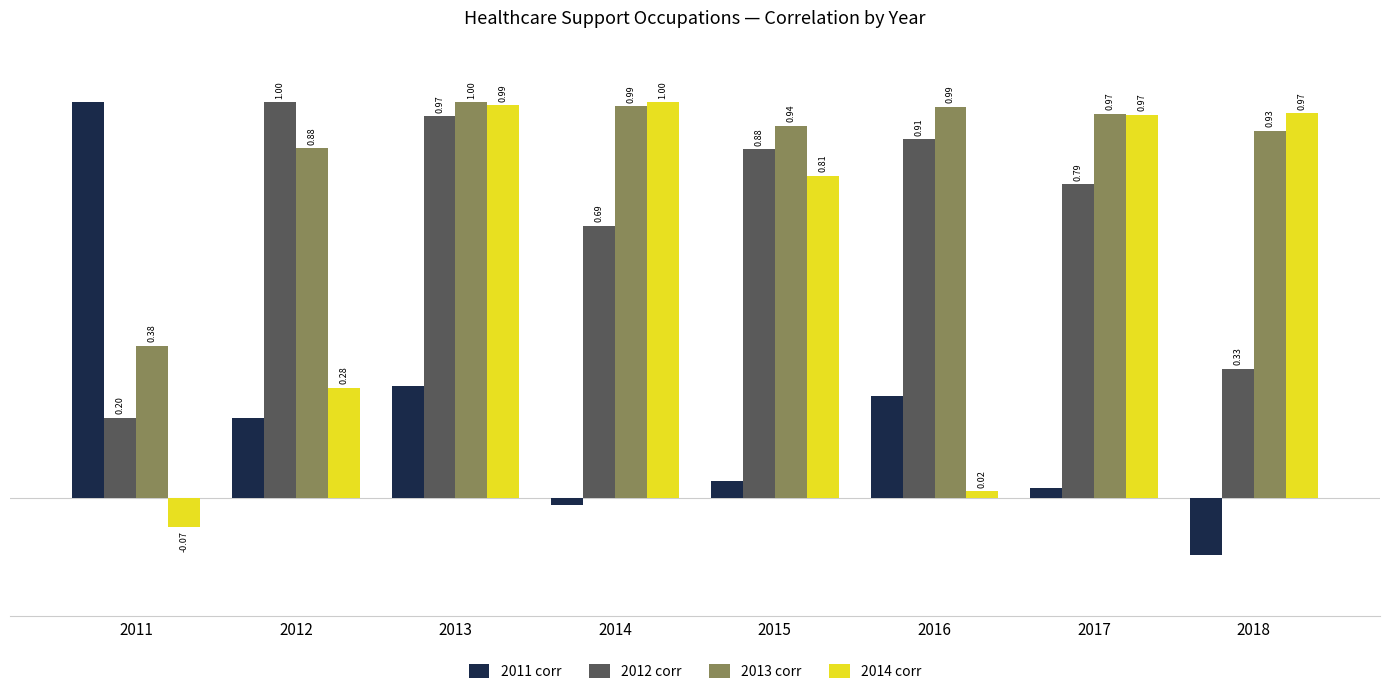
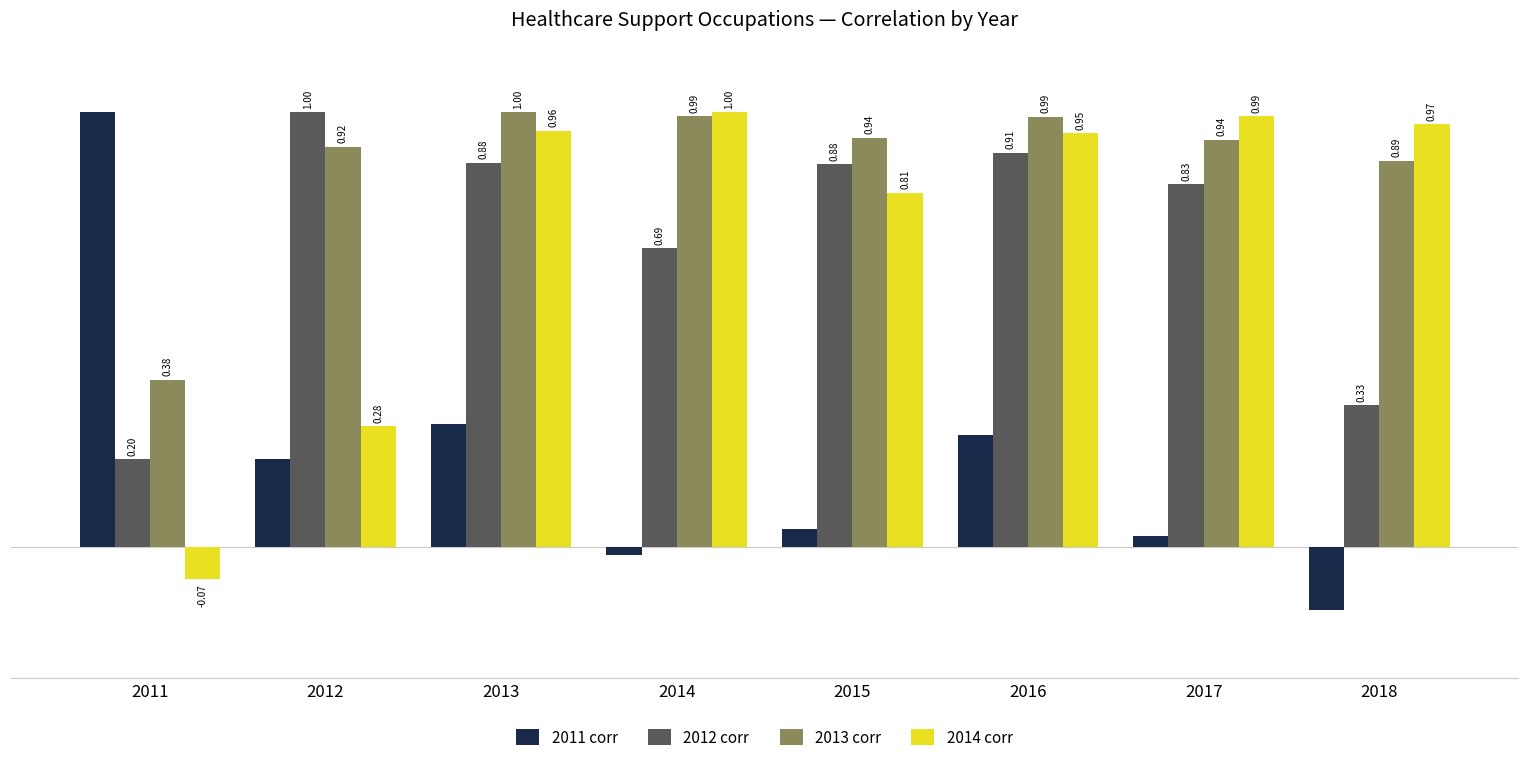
2013 corr, 2012: 0.88 -> 0.92
2012 corr, 2013: 0.97 -> 0.88
2014 corr, 2013: 0.99 -> 0.96
2014 corr, 2016: 0.02 -> 0.95
2012 corr, 2017: 0.79 -> 0.83
2013 corr, 2017: 0.97 -> 0.94
2014 corr, 2017: 0.97 -> 0.99
2013 corr, 2018: 0.93 -> 0.89
